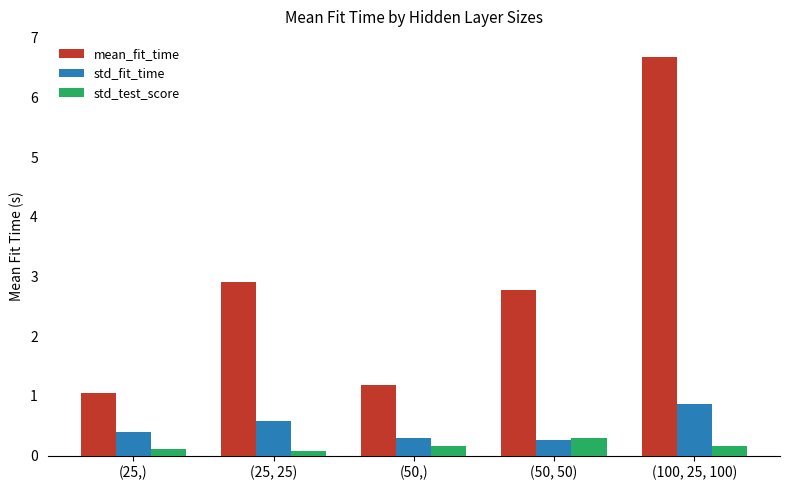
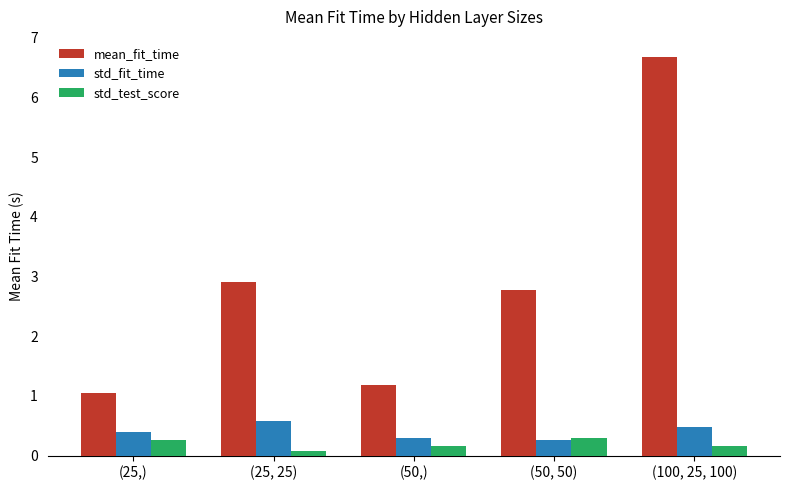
std_test_score, (25,): 0.1 -> 0.3
std_fit_time, (100, 25, 100): 0.9 -> 0.5
